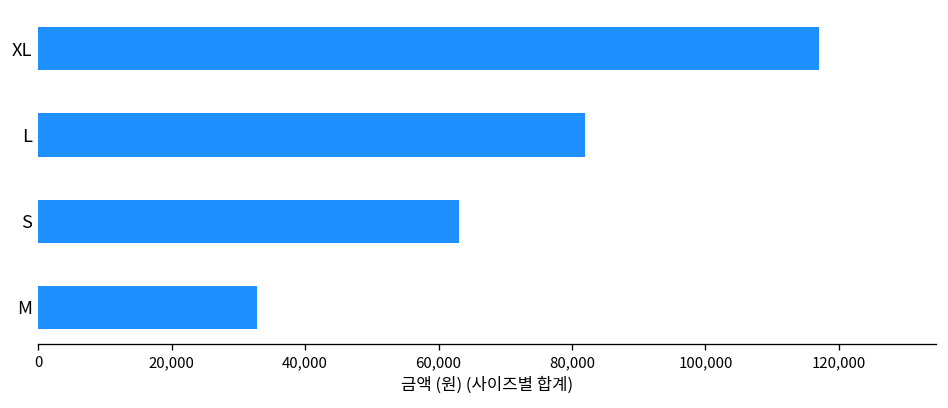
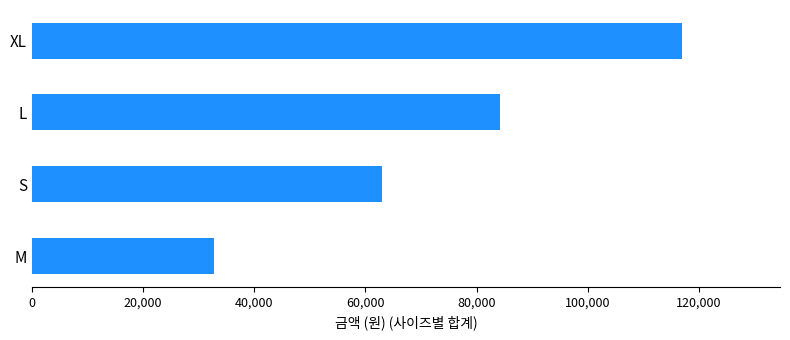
L: 82,000 -> 84,000
